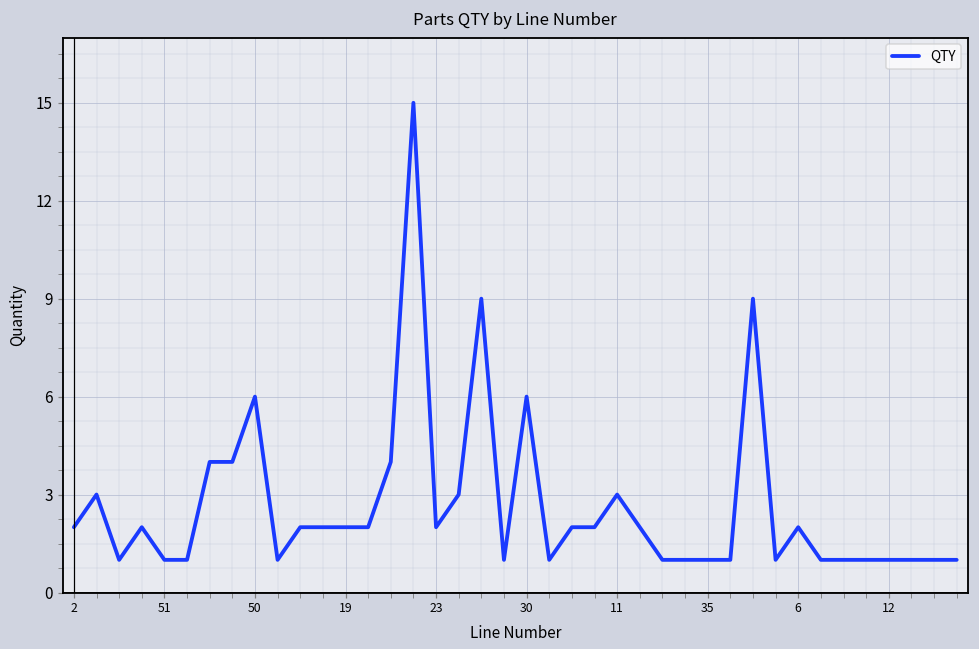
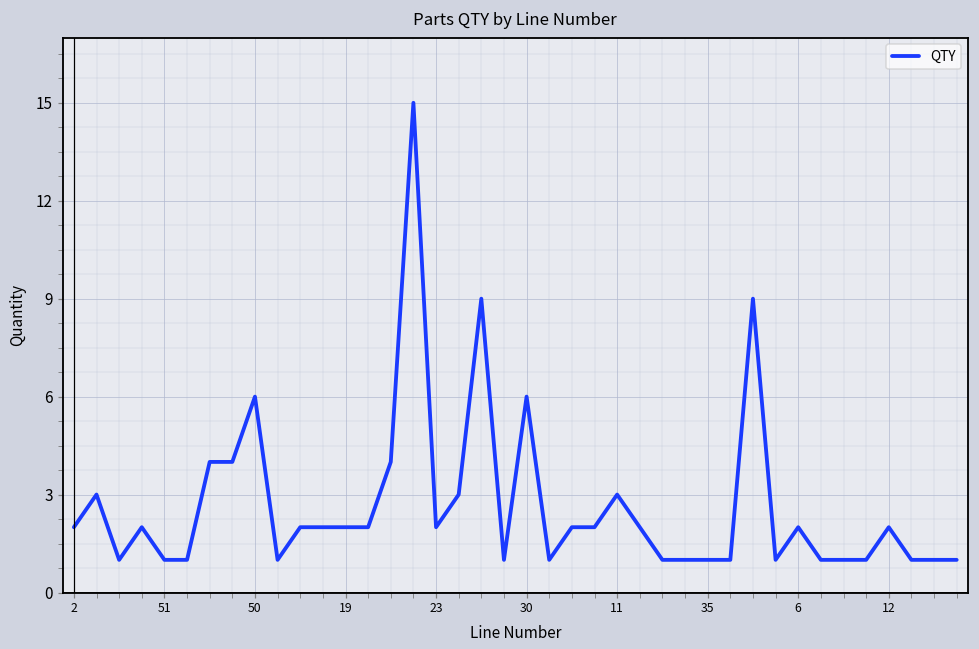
12: 1 -> 2
